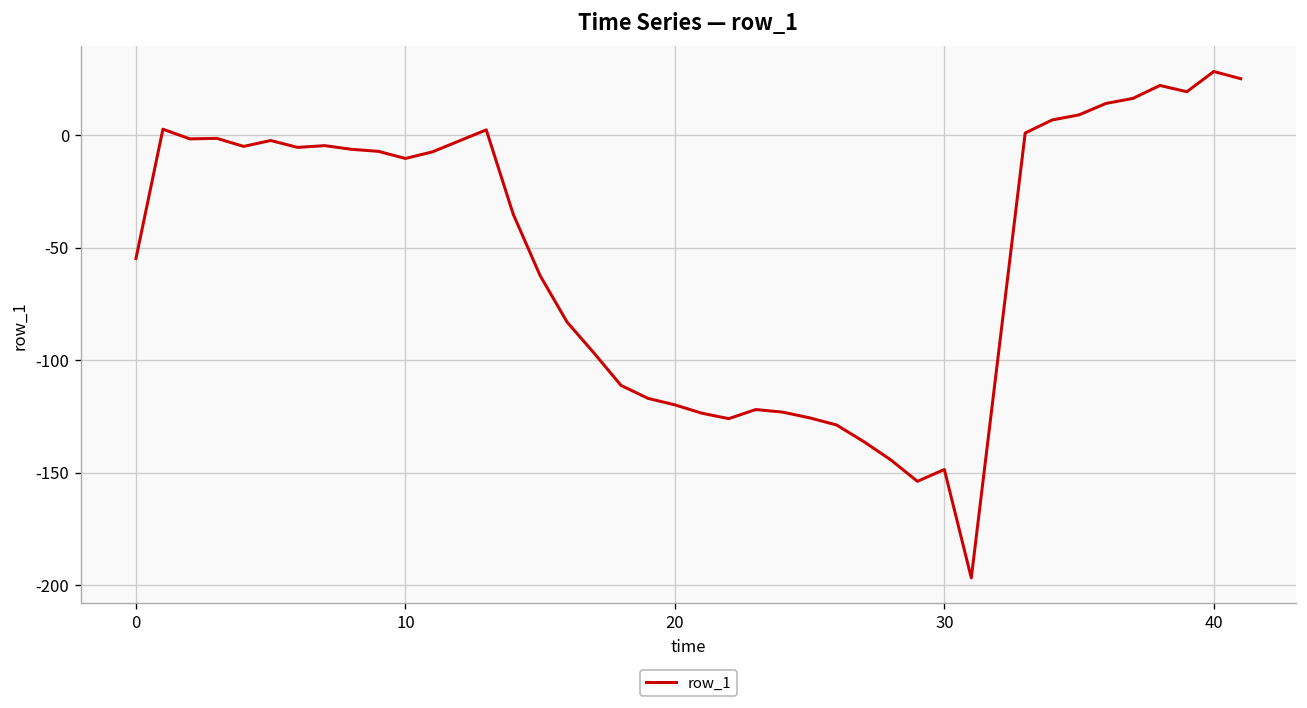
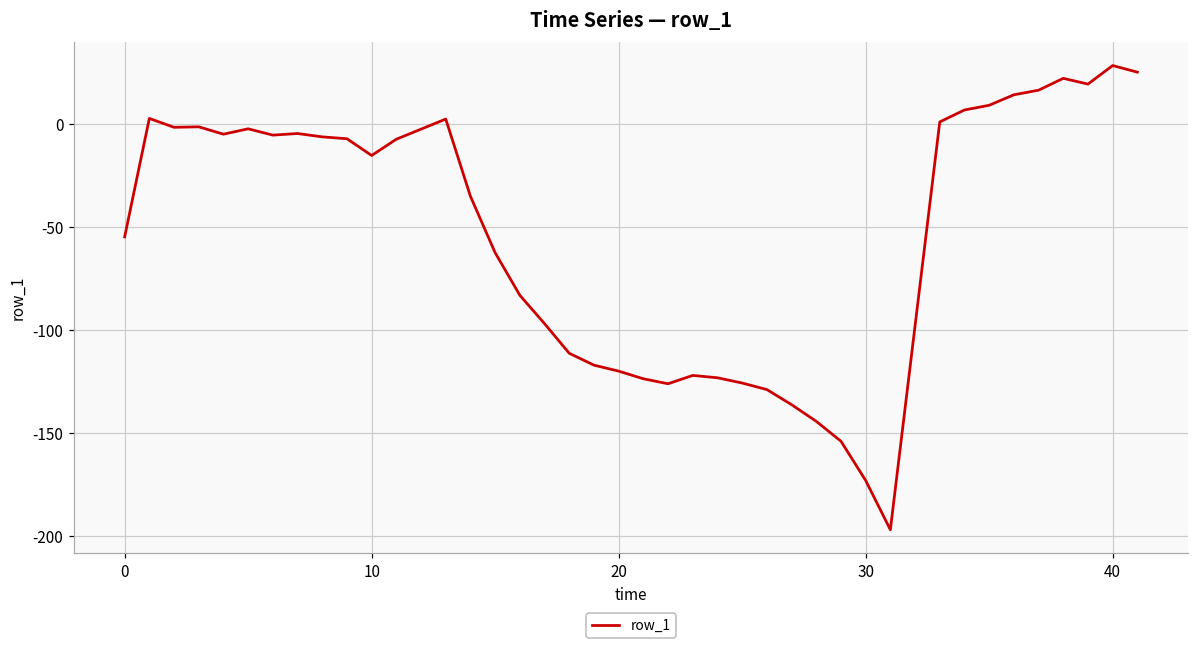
10: -10 -> -15
30: -149 -> -173
